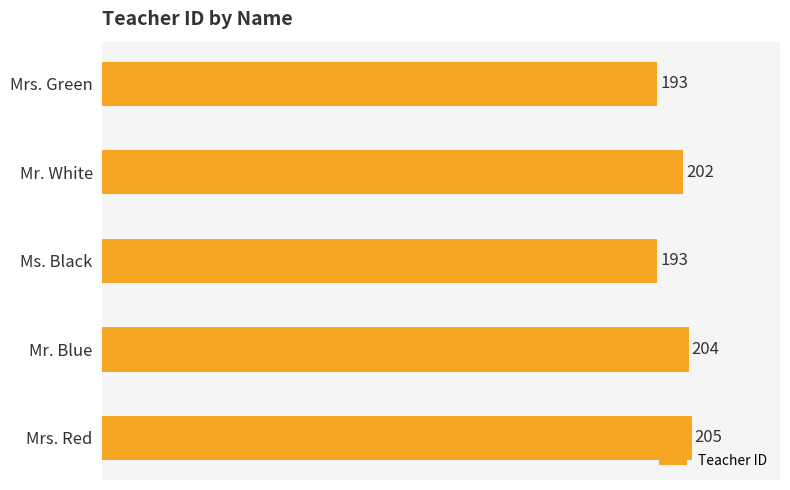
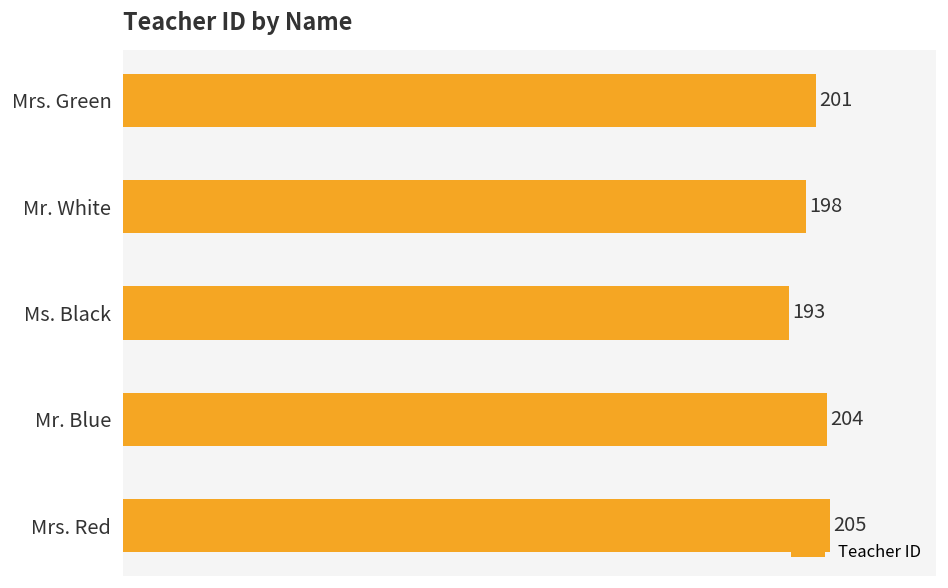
Mrs. Green: 193 -> 201
Mr. White: 202 -> 198
